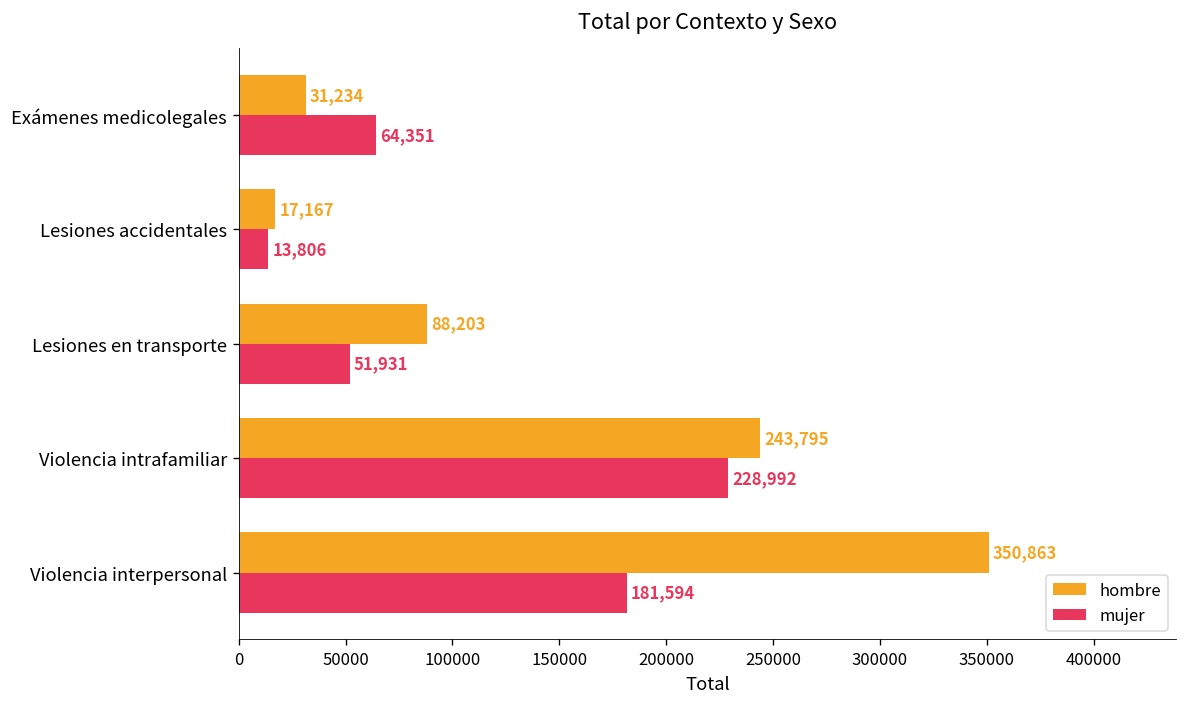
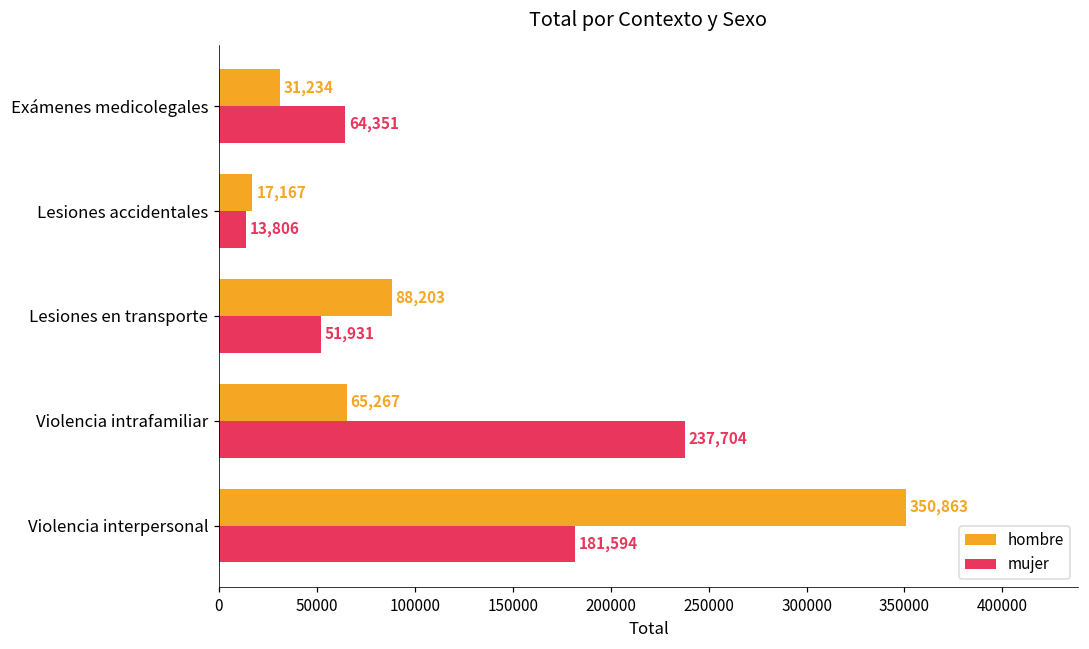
hombre, Violencia intrafamiliar: 243,795 -> 65,267
mujer, Violencia intrafamiliar: 228,992 -> 237,704
